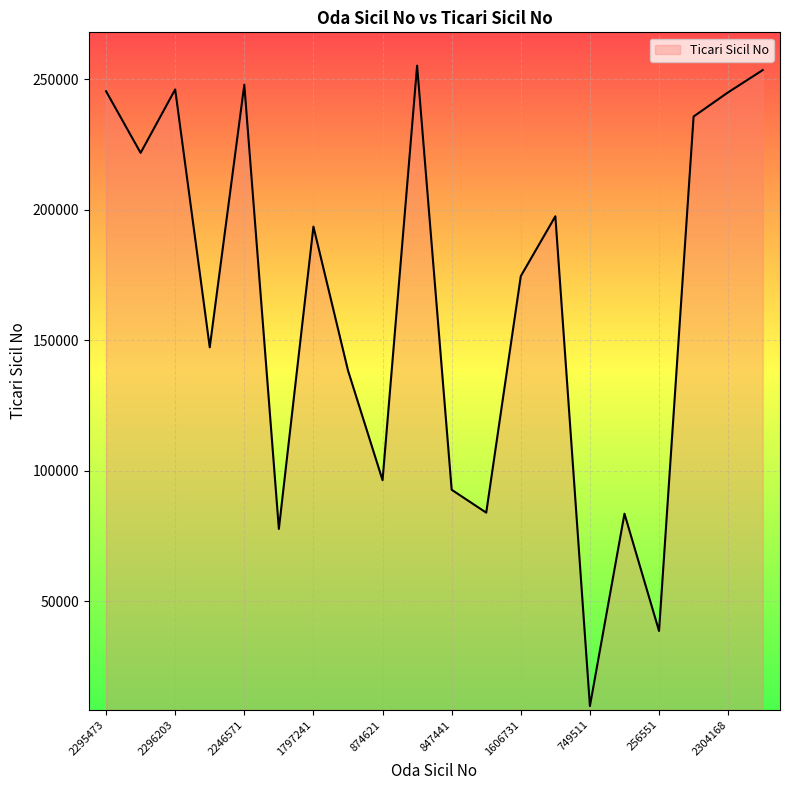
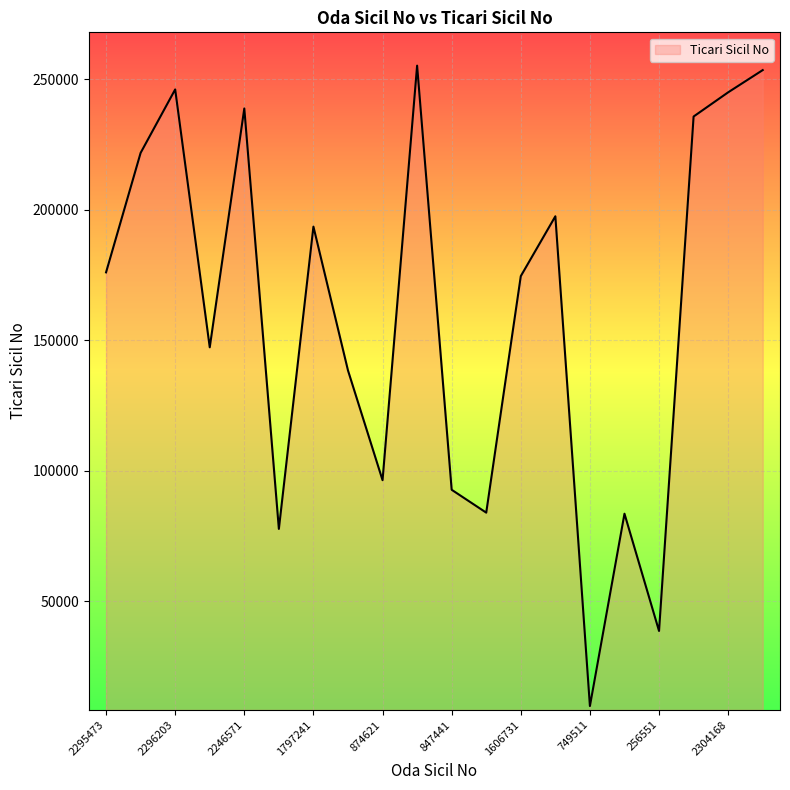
2295473: 245000 -> 176000
2246571: 248000 -> 239000
